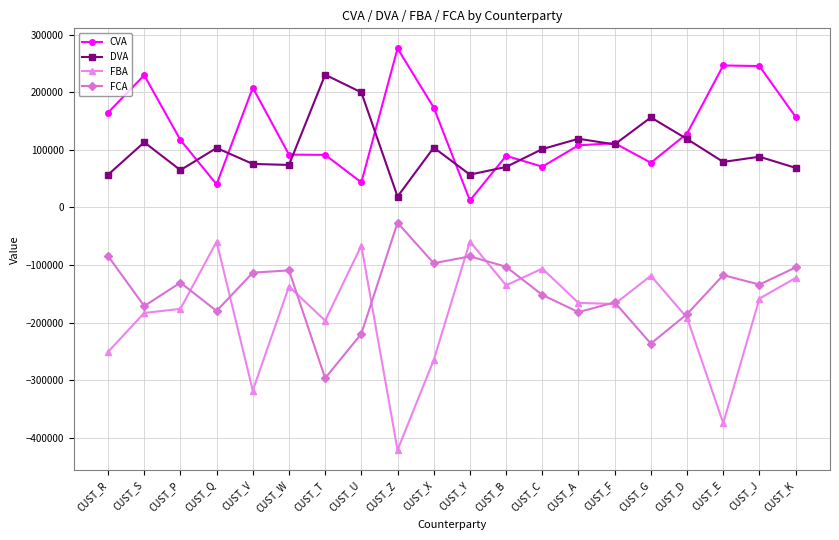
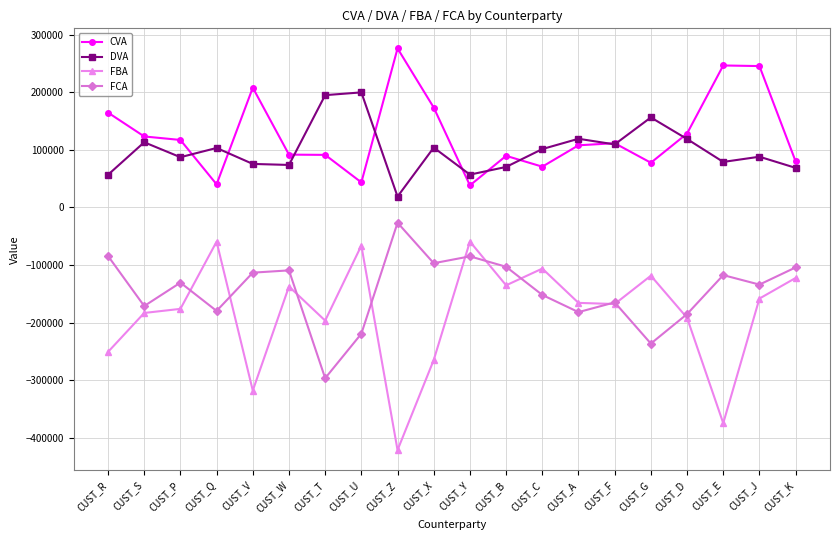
CVA, CUST_S: 230000 -> 120000
DVA, CUST_P: 60000 -> 90000
DVA, CUST_T: 230000 -> 190000
CVA, CUST_Y: 10000 -> 40000
CVA, CUST_K: 160000 -> 80000
